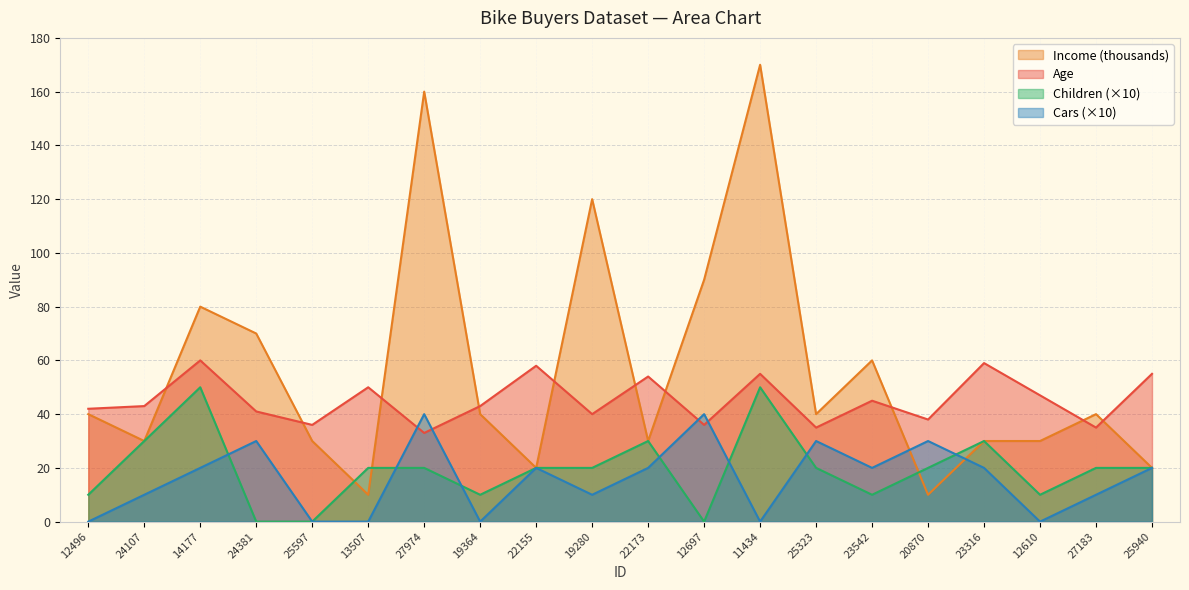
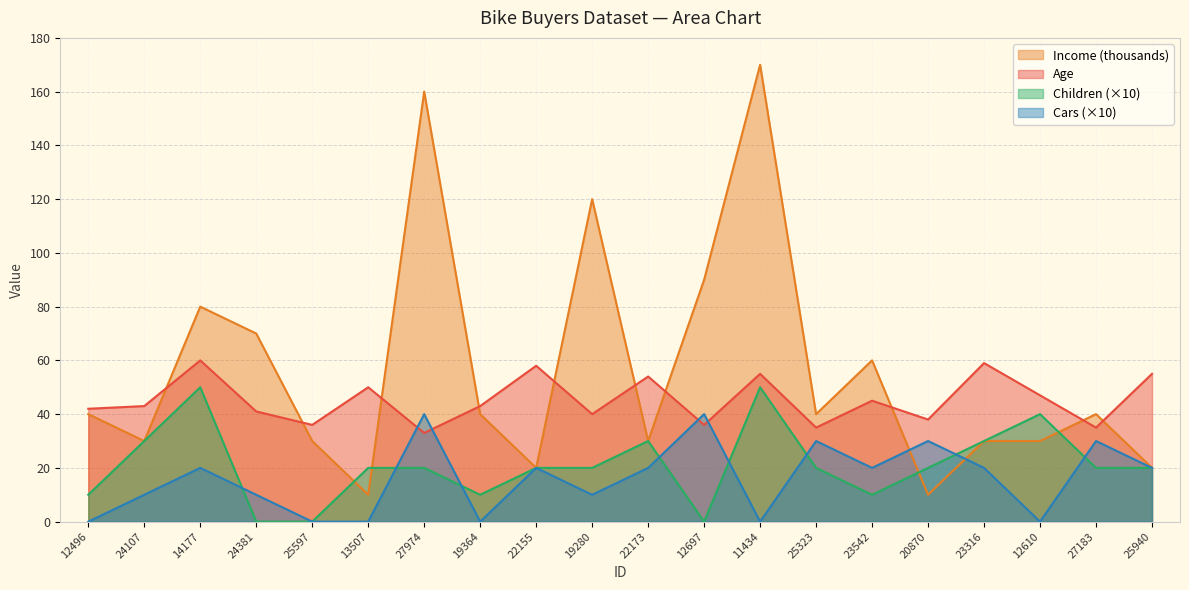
Cars (×10), 24381: 30 -> 10
Children (×10), 12610: 10 -> 40
Cars (×10), 27183: 10 -> 30
